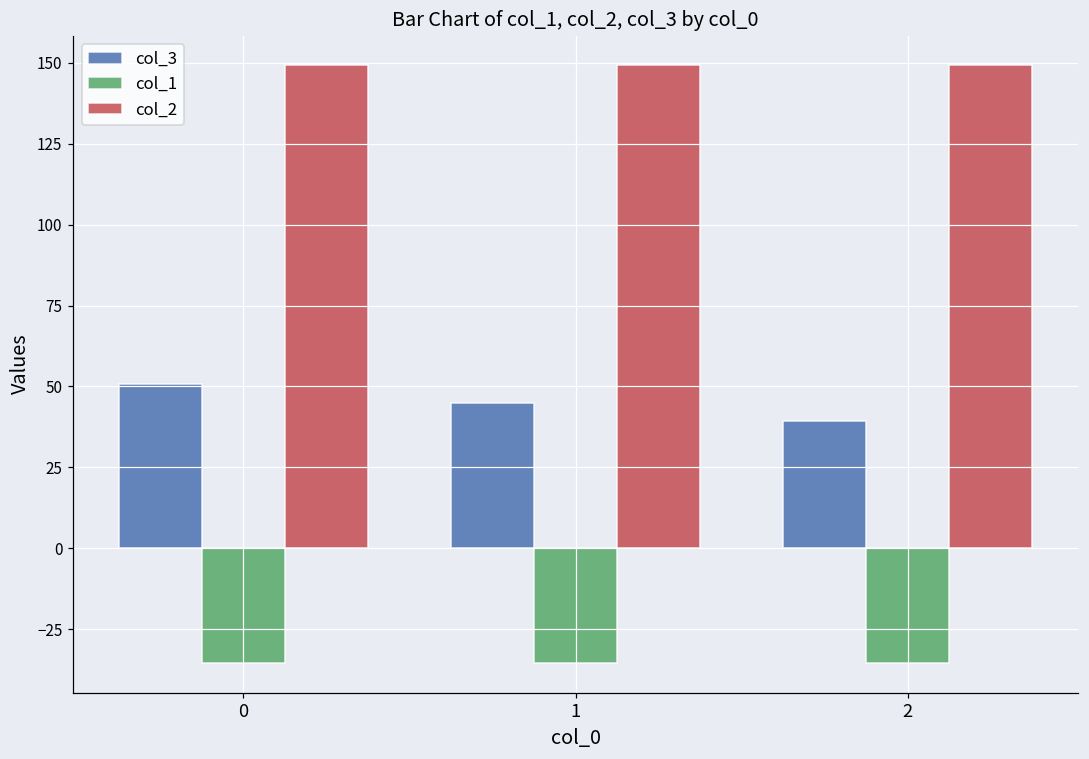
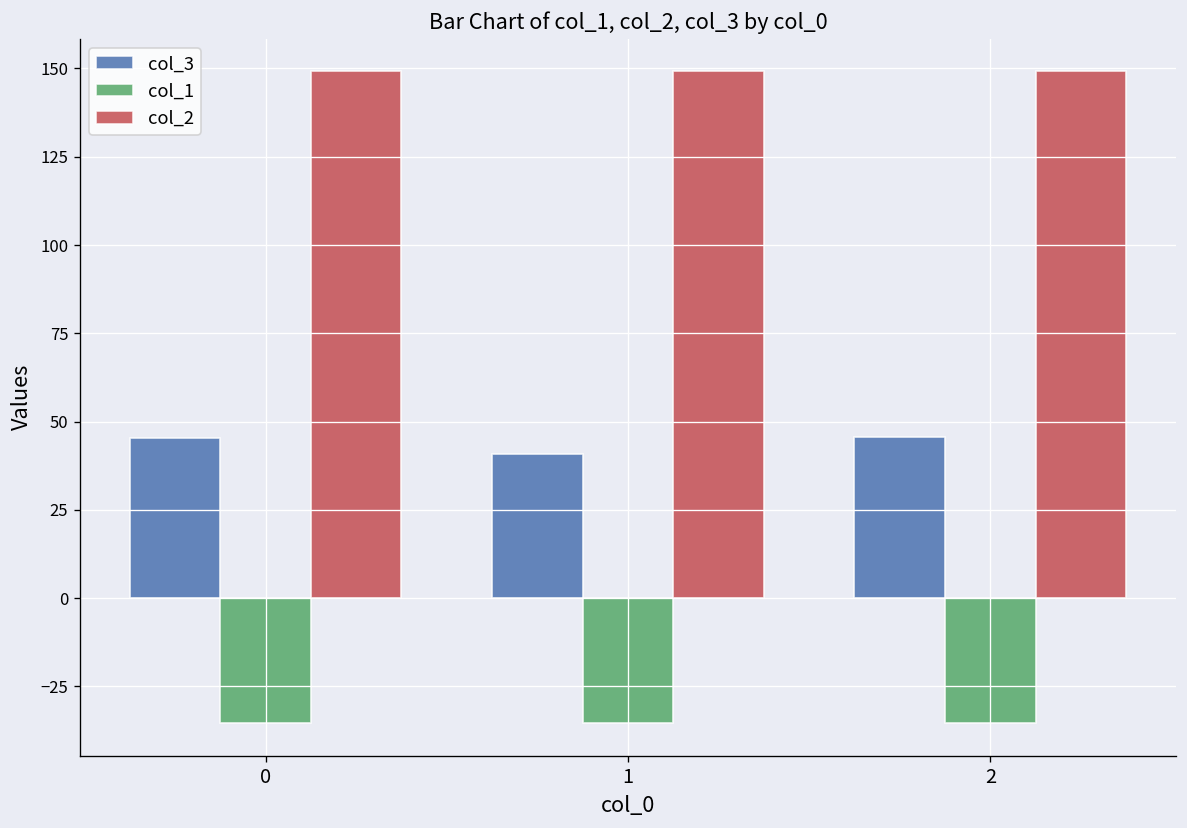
col_3, 0: 51 -> 45
col_3, 1: 45 -> 41
col_3, 2: 39 -> 46
